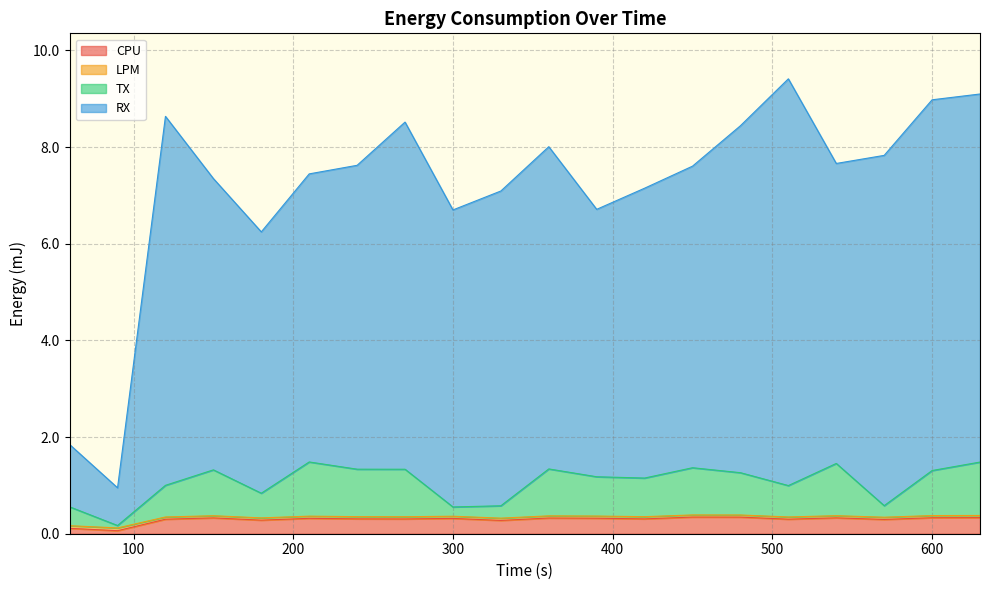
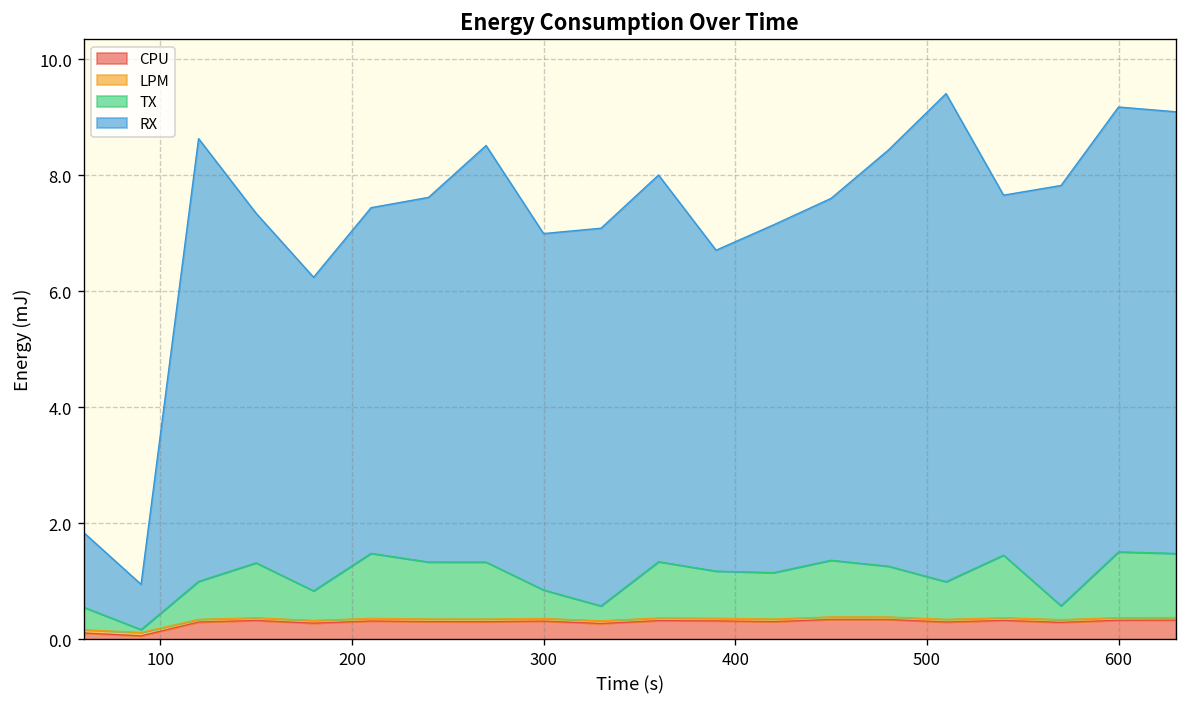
TX, 300: 0.2 -> 0.5
TX, 600: 0.9 -> 1.1
